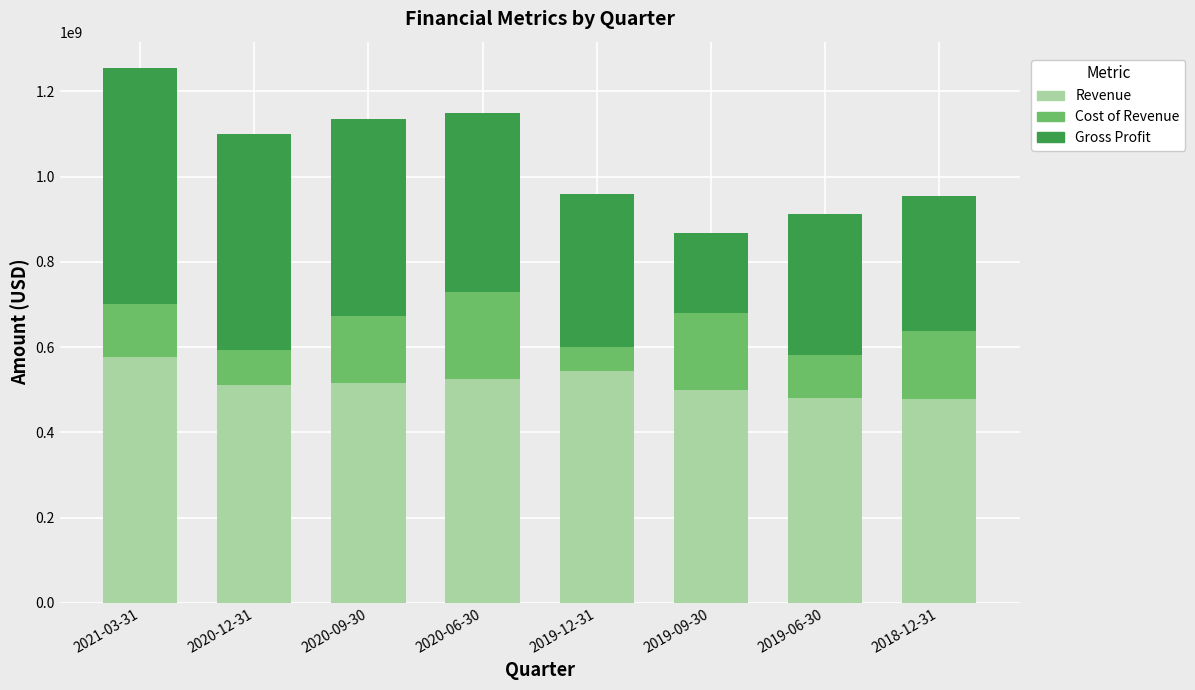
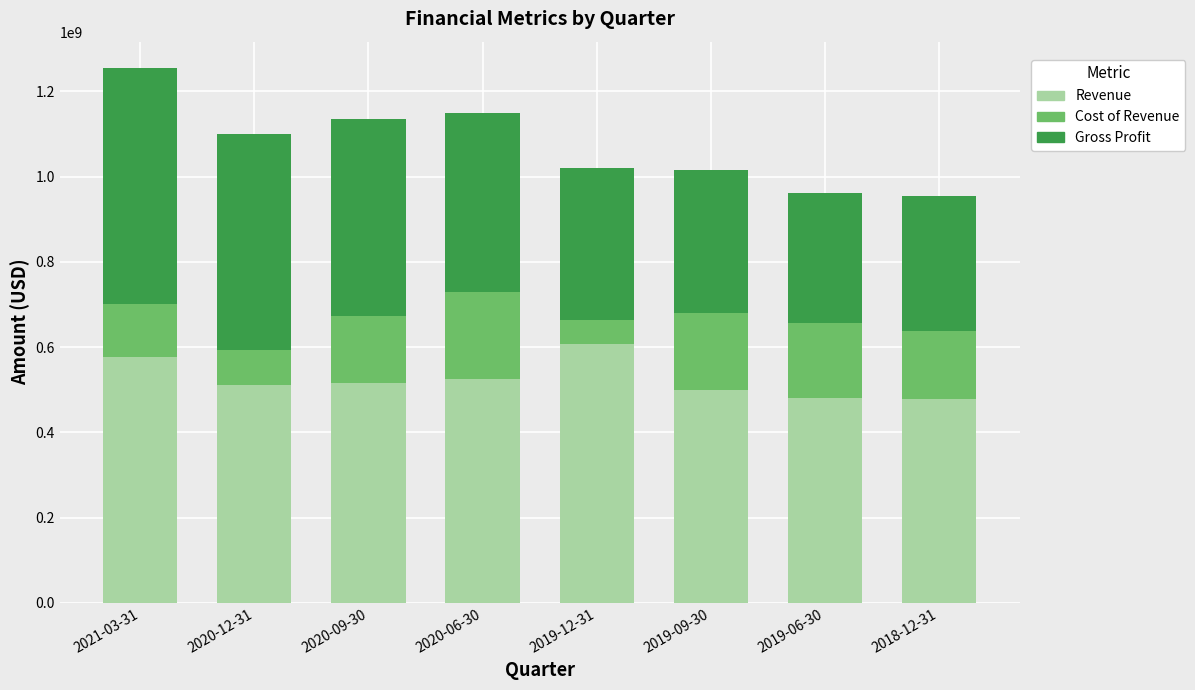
Revenue, 2019-12-31: 540000000 -> 610000000
Gross Profit, 2019-09-30: 190000000 -> 340000000
Cost of Revenue, 2019-06-30: 100000000 -> 180000000
Gross Profit, 2019-06-30: 330000000 -> 300000000
